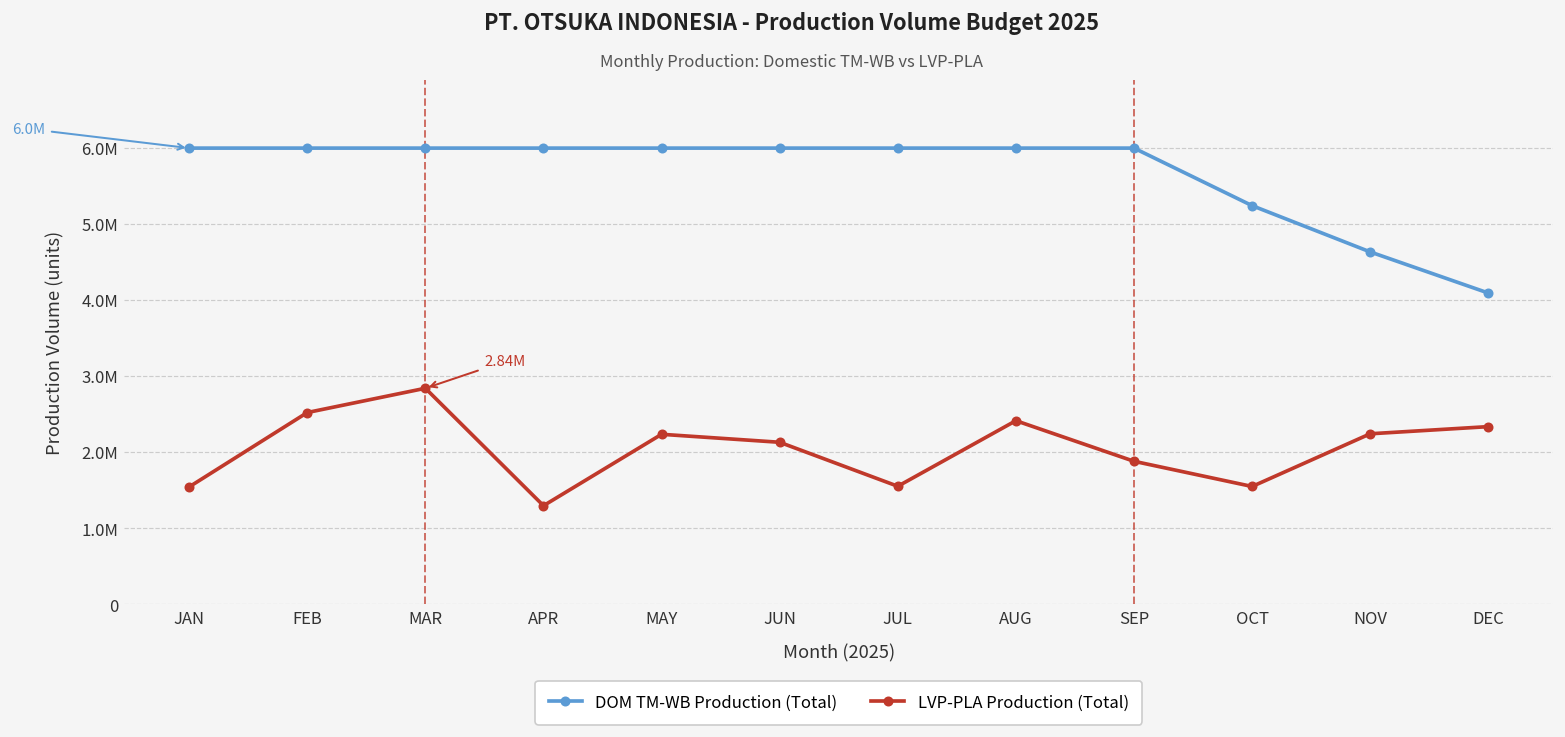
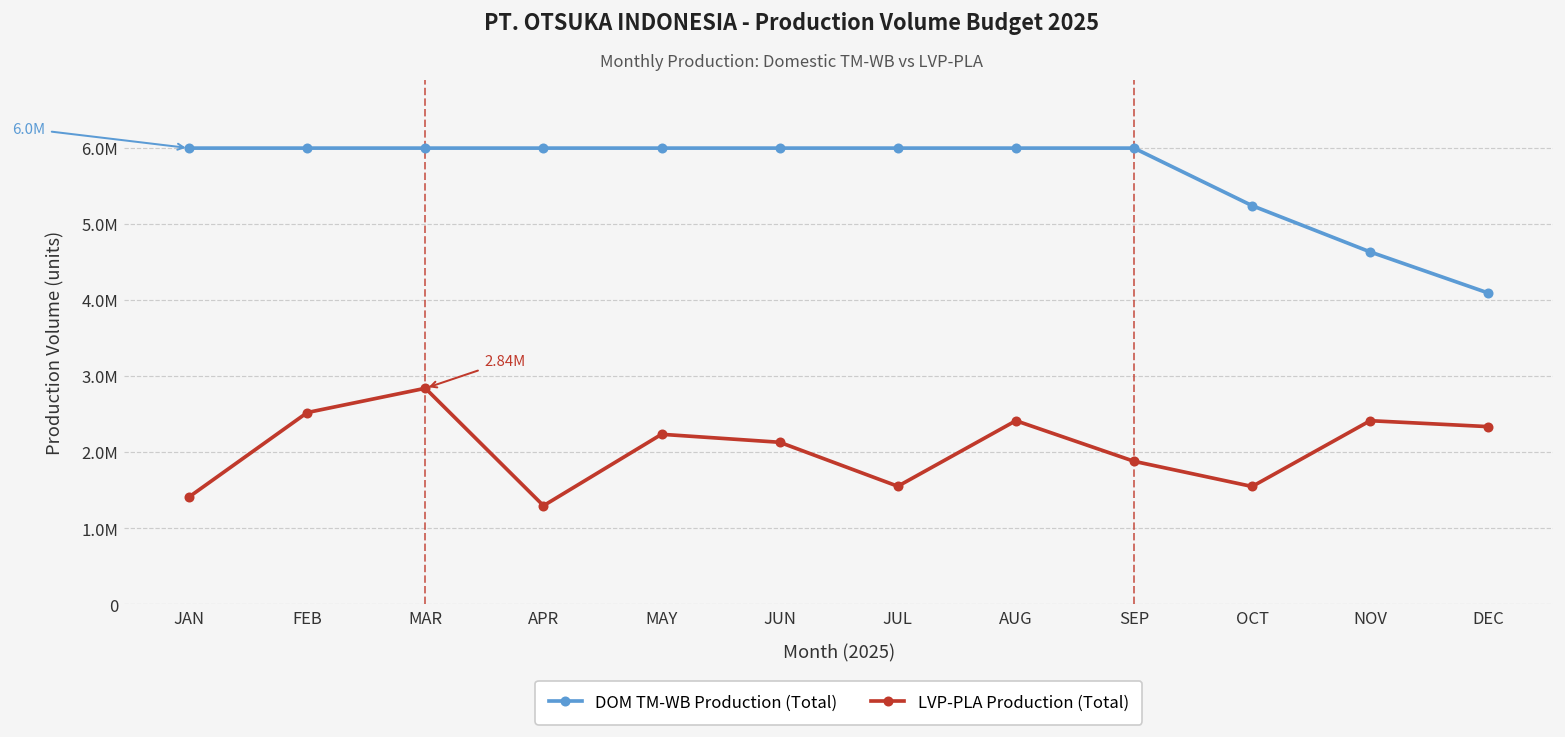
LVP-PLA Production (Total), JAN: 1500000 -> 1400000
LVP-PLA Production (Total), NOV: 2200000 -> 2400000
